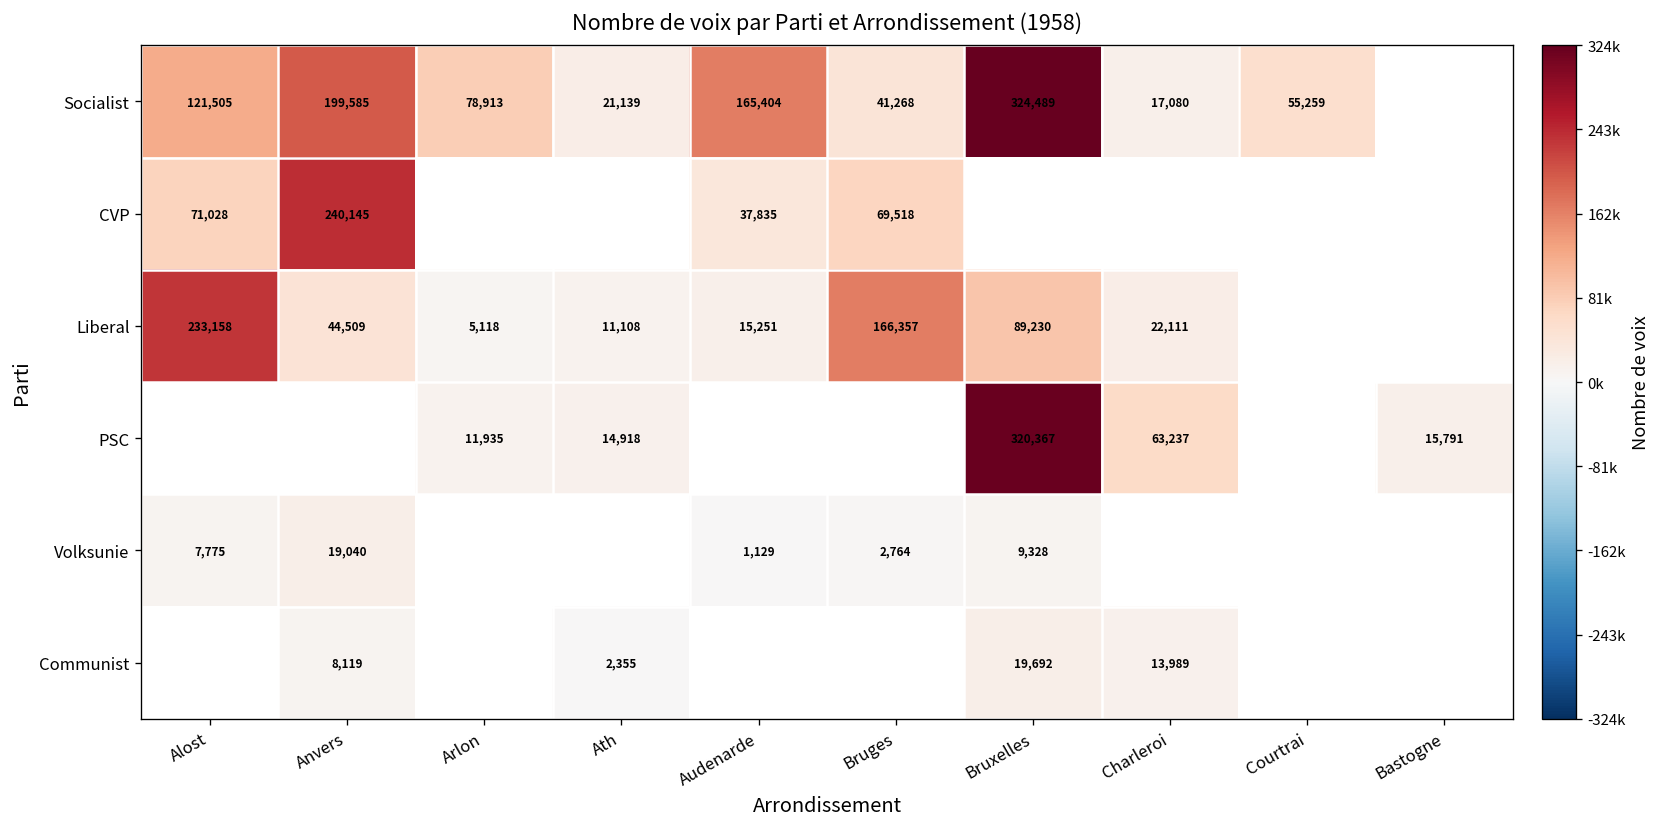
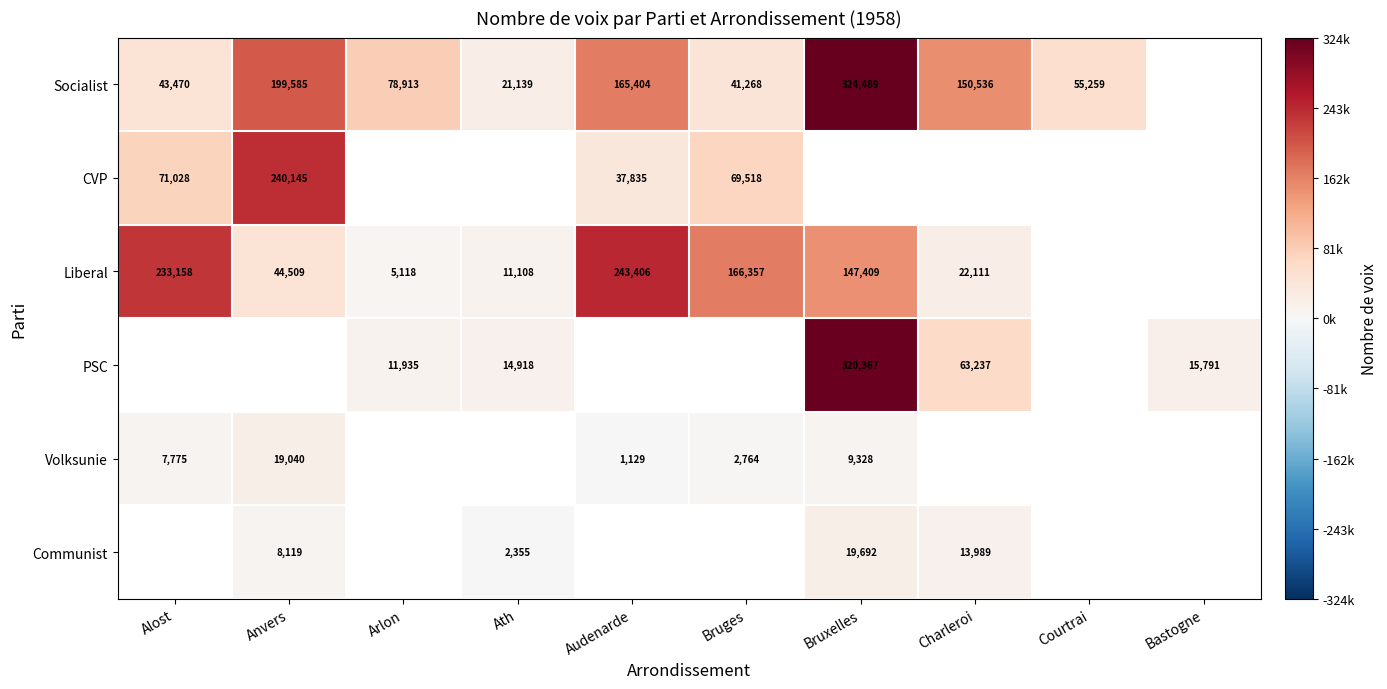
Socialist, Alost: 121,505 -> 43,470
Socialist, Charleroi: 17,080 -> 150,536
Liberal, Audenarde: 15,251 -> 243,406
Liberal, Bruxelles: 89,230 -> 147,409
